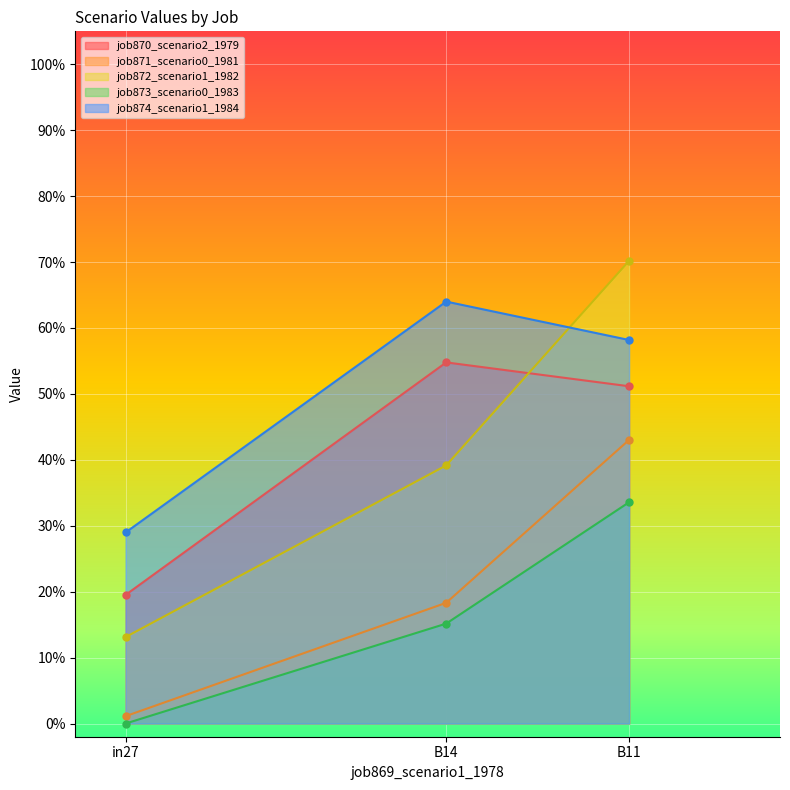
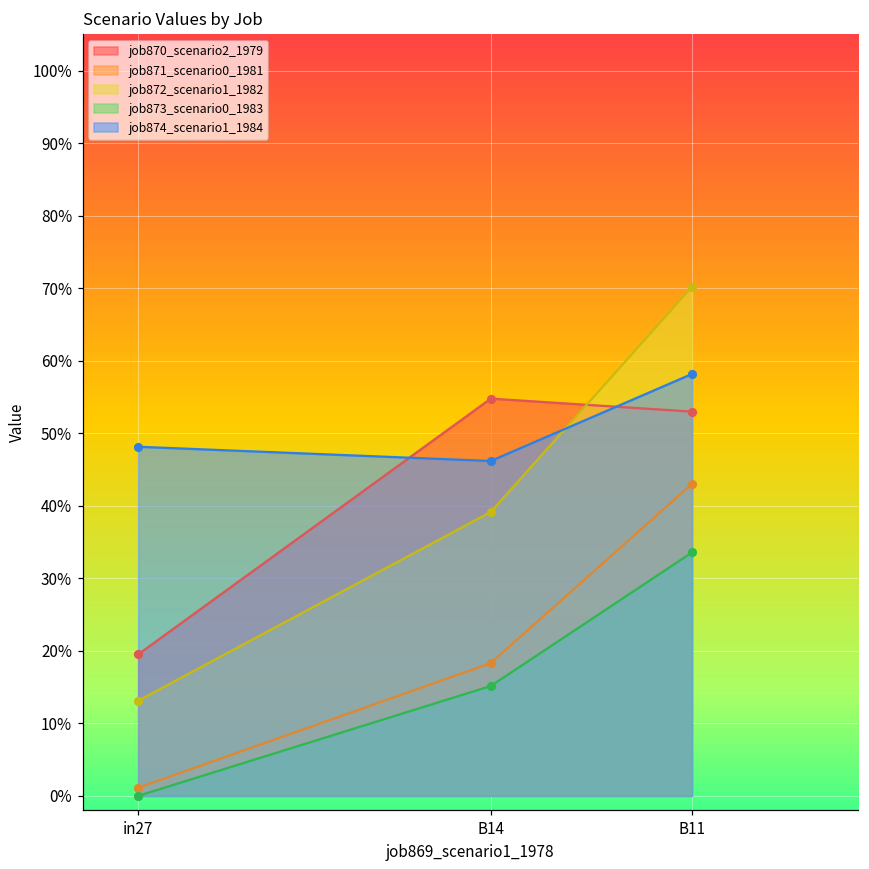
job874_scenario1_1984, in27: 29% -> 48%
job874_scenario1_1984, B14: 64% -> 46%
job870_scenario2_1979, B11: 51% -> 53%
